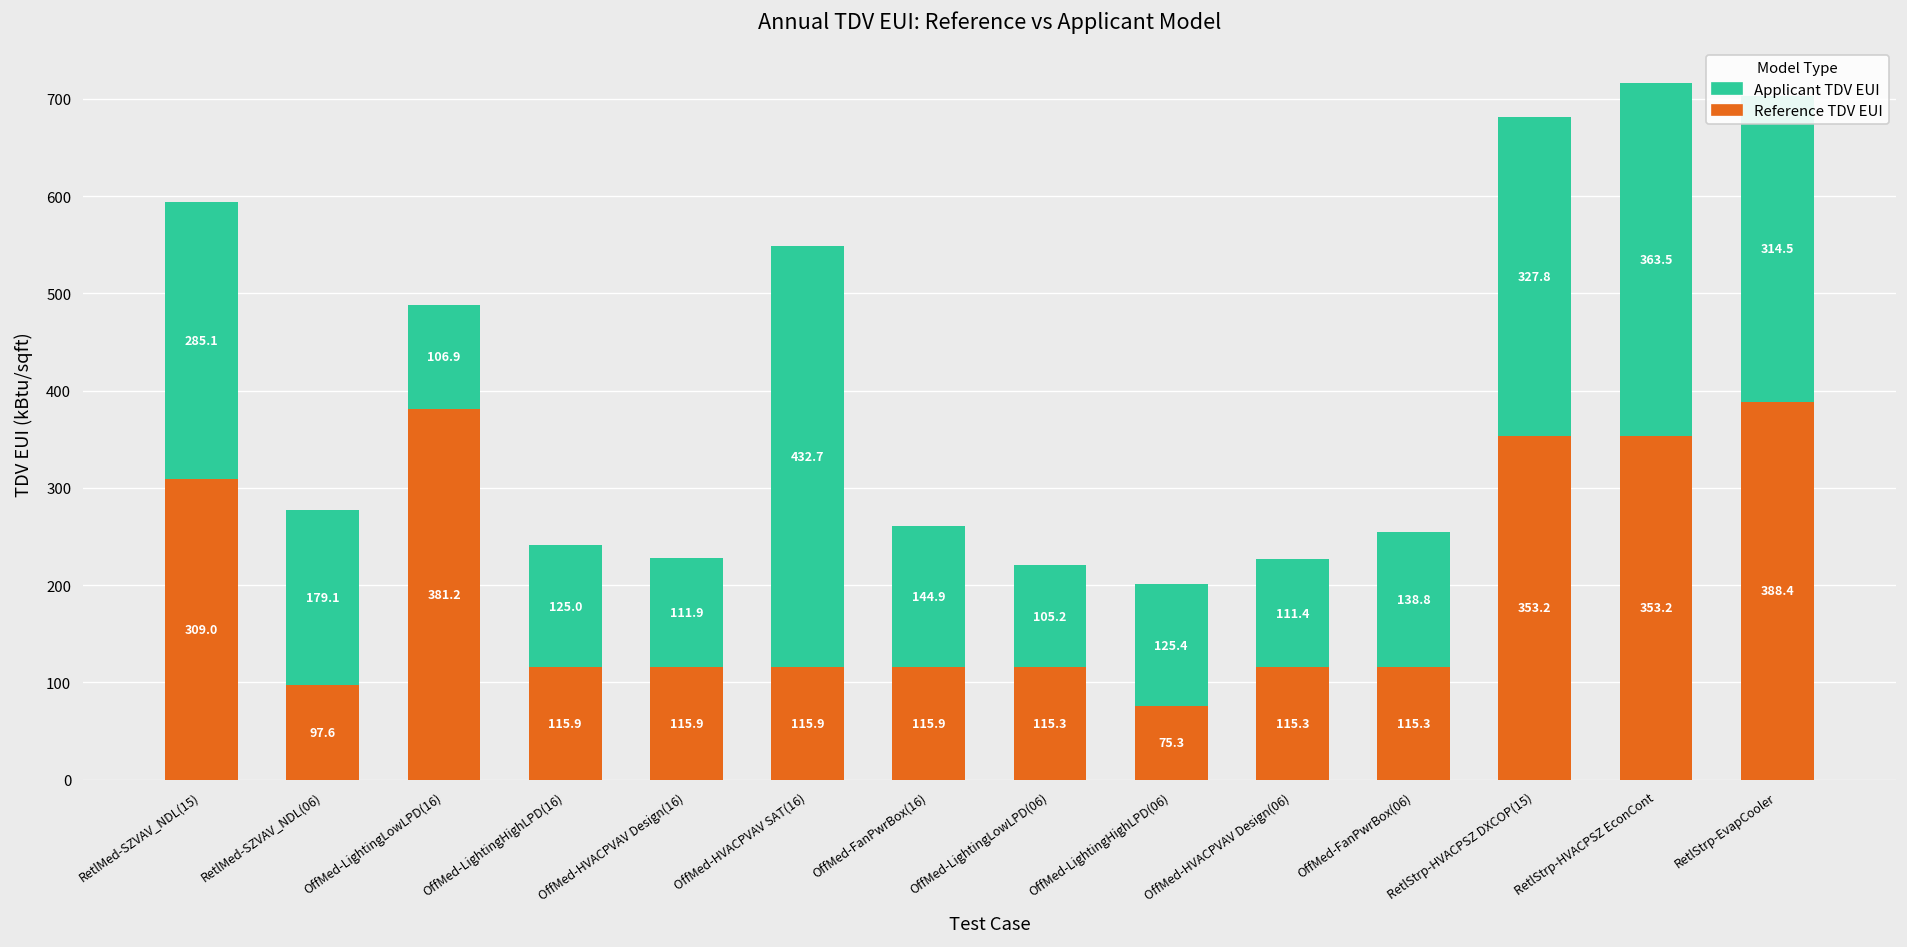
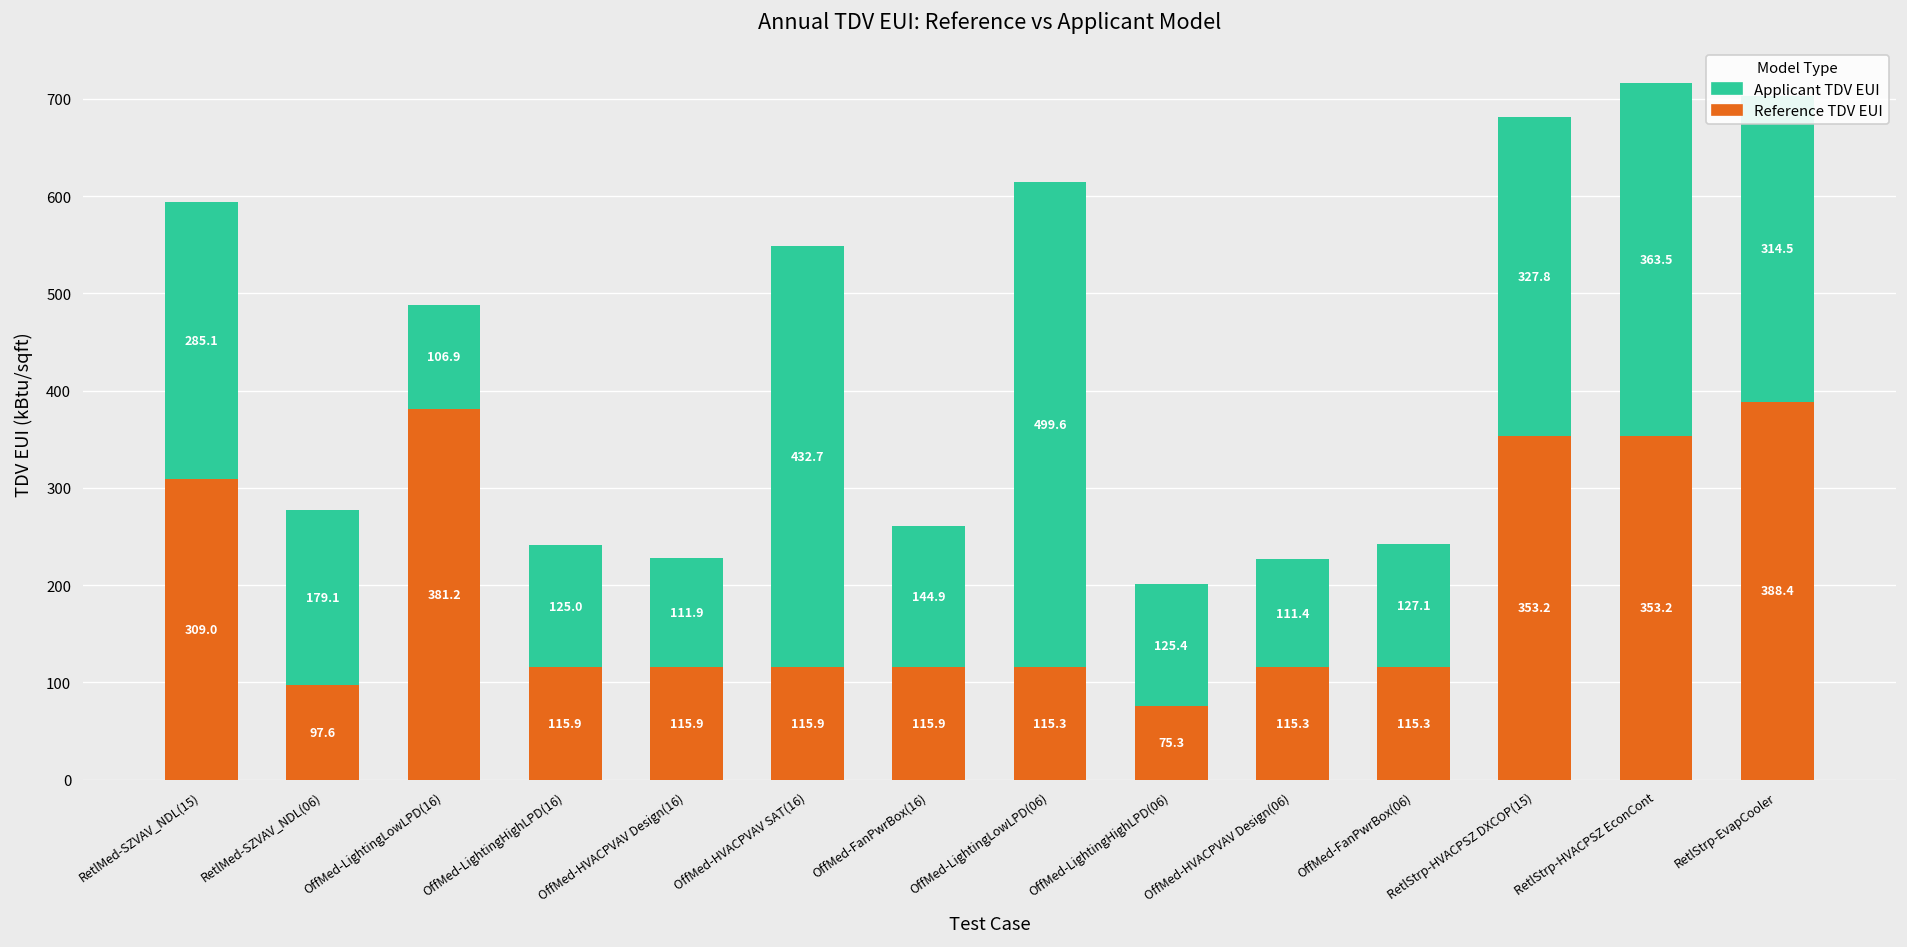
Applicant TDV EUI, OffMed-LightingLowLPD(06): 105.2 -> 499.6
Applicant TDV EUI, OffMed-FanPwrBox(06): 138.8 -> 127.1
